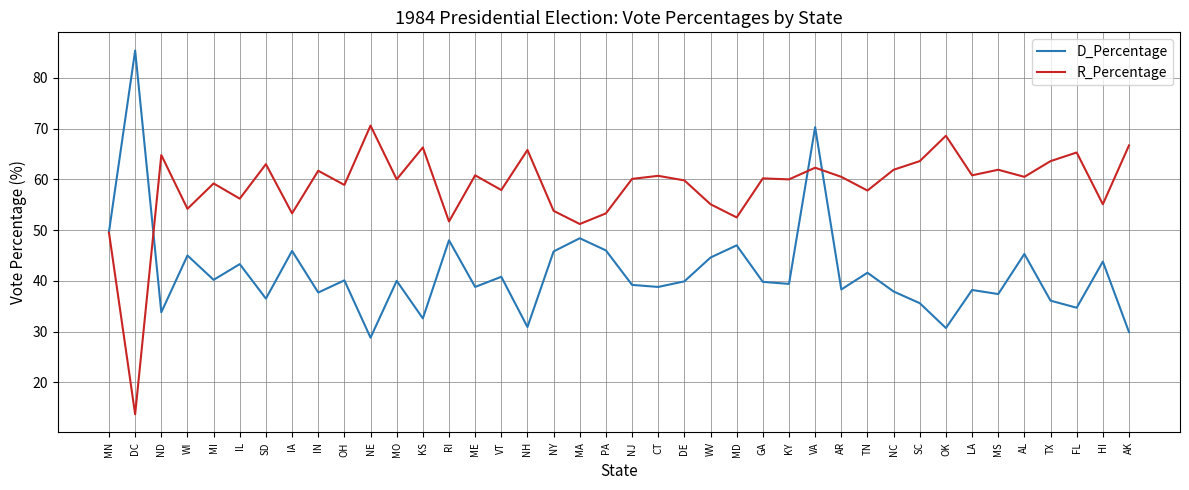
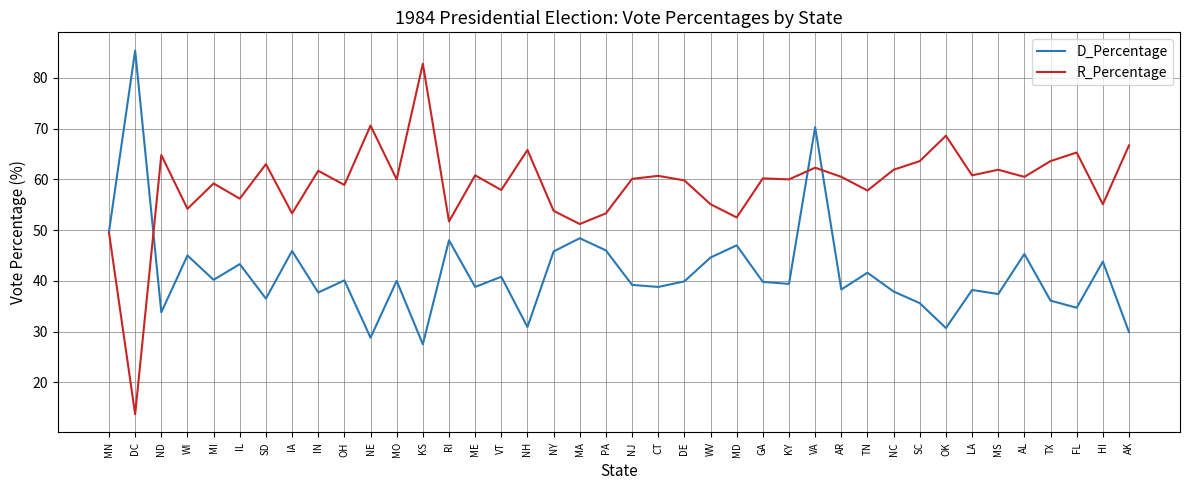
D_Percentage, KS: 33 -> 28
R_Percentage, KS: 66 -> 83
